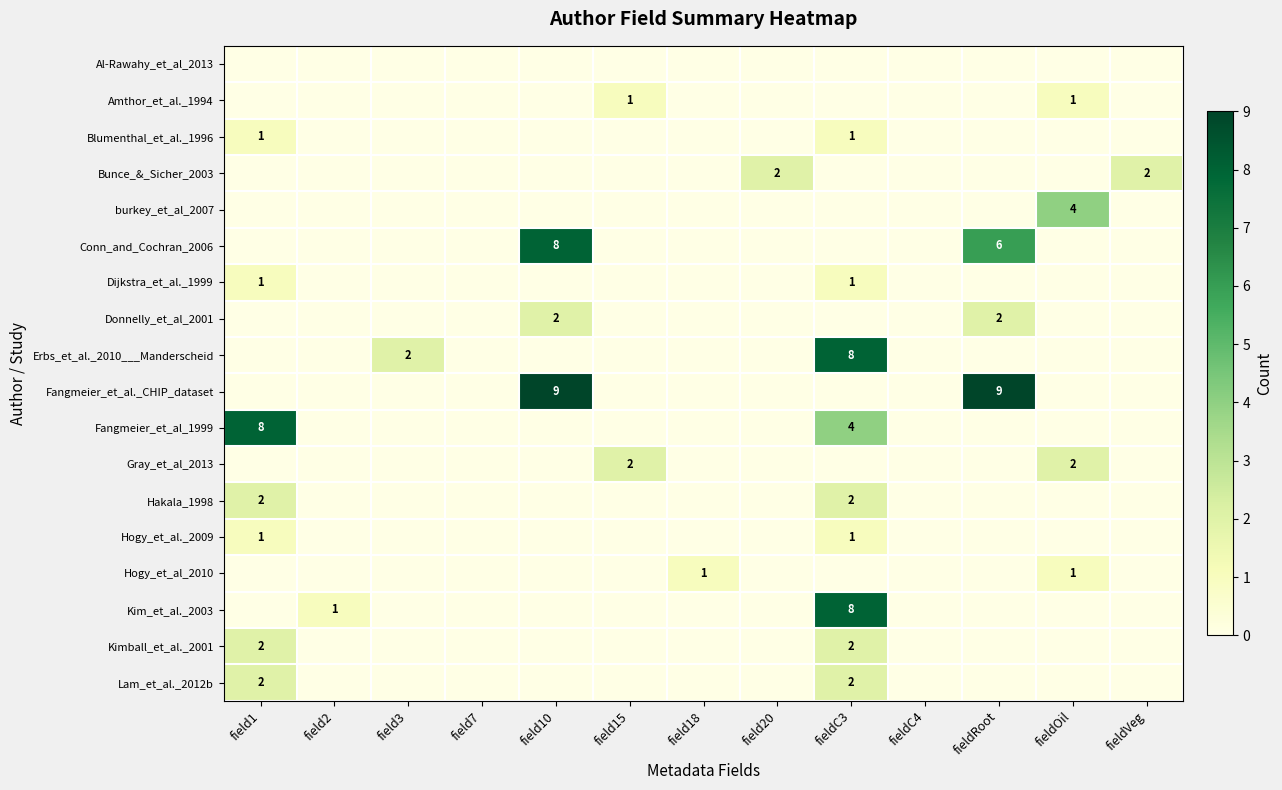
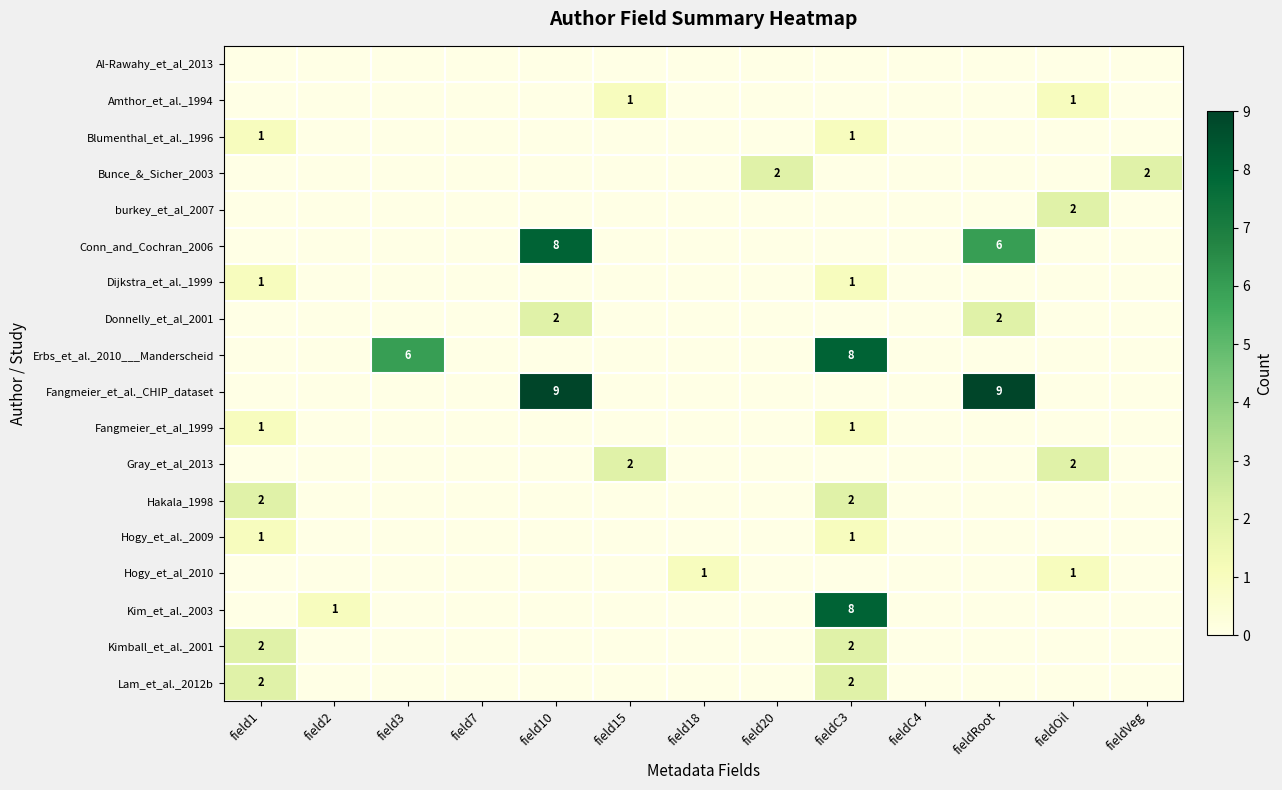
burkey_et_al_2007, fieldOil: 4 -> 2
Erbs_et_al._2010___Manderscheid, field3: 2 -> 6
Fangmeier_et_al_1999, field1: 8 -> 1
Fangmeier_et_al_1999, fieldC3: 4 -> 1
